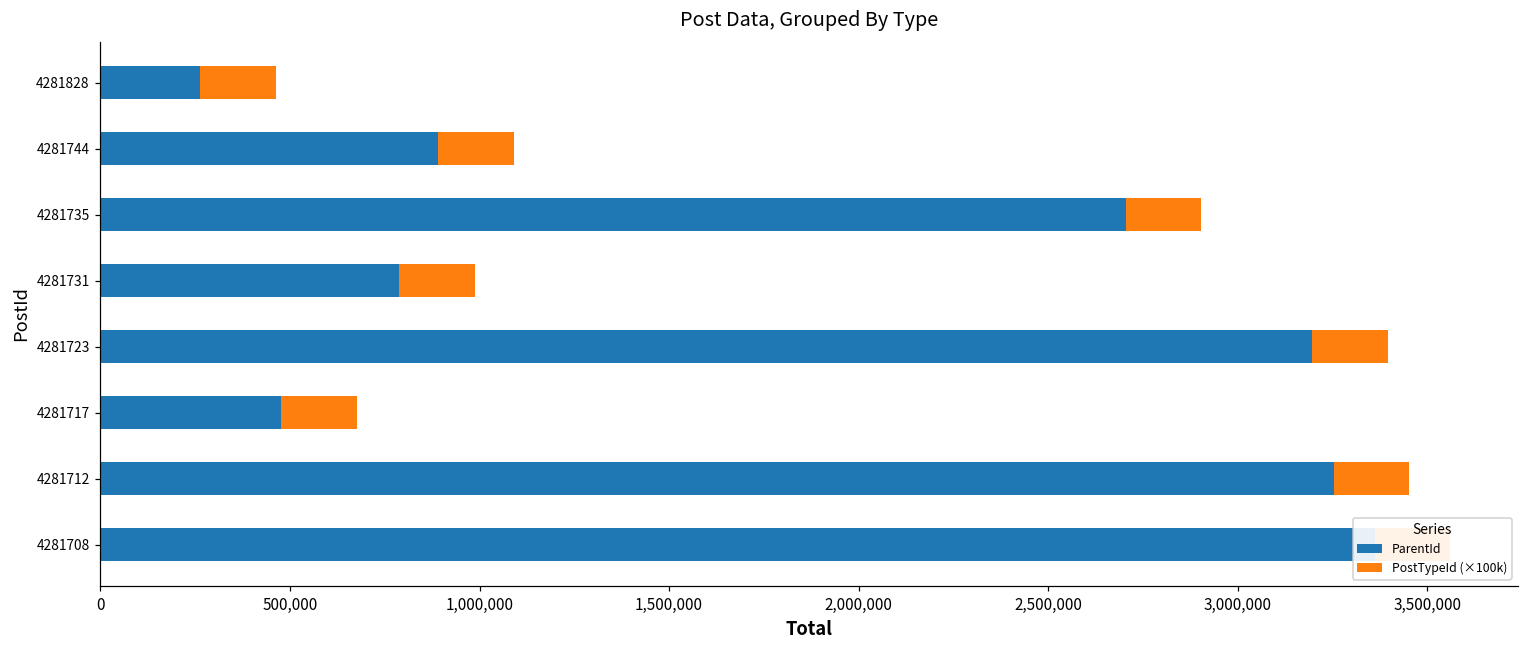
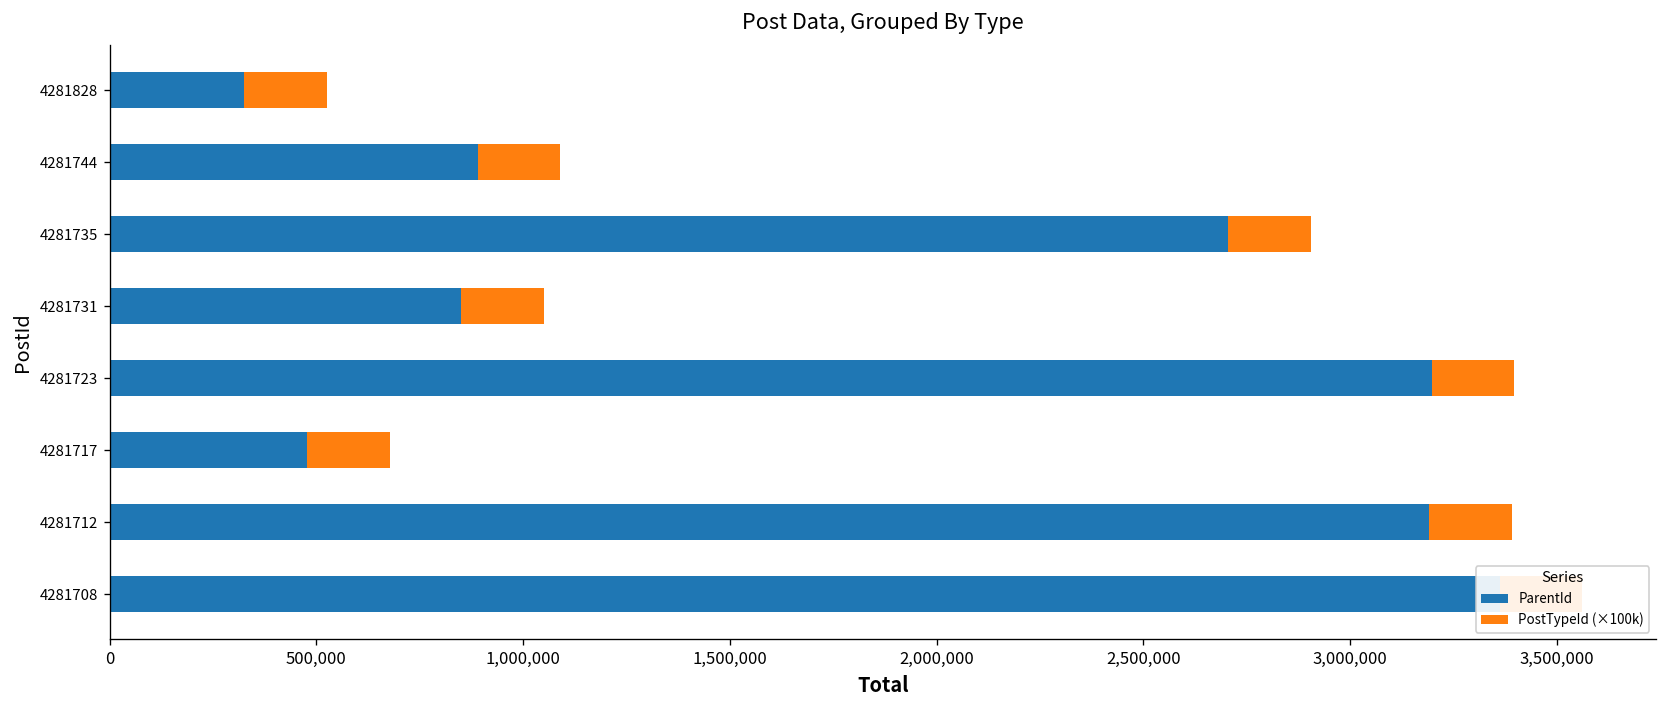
ParentId, 4281828: 260,000 -> 330,000
ParentId, 4281731: 790,000 -> 850,000
ParentId, 4281712: 3,250,000 -> 3,190,000
